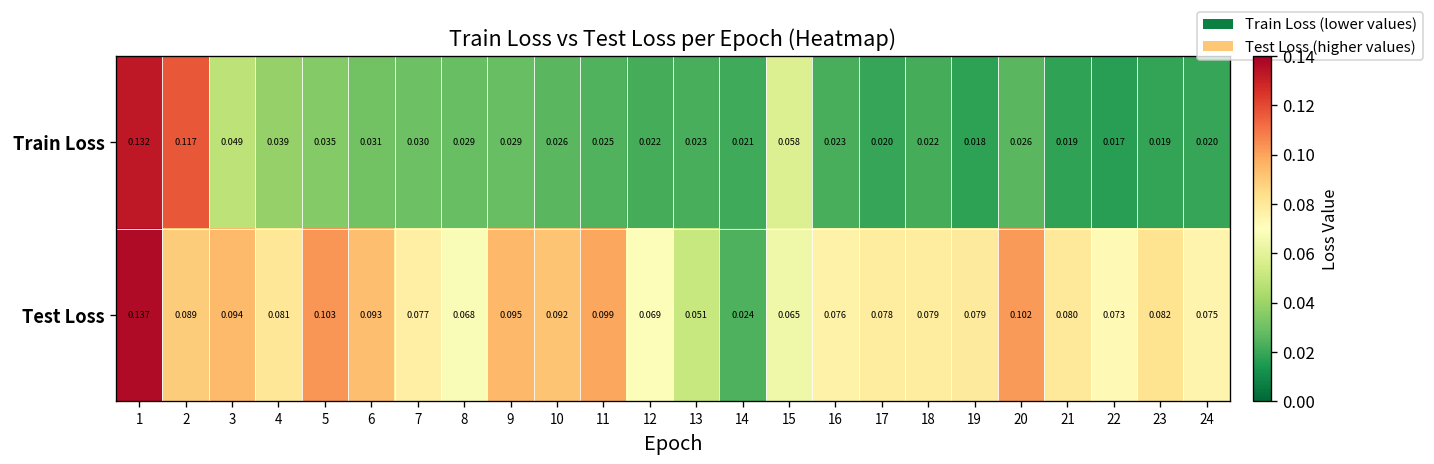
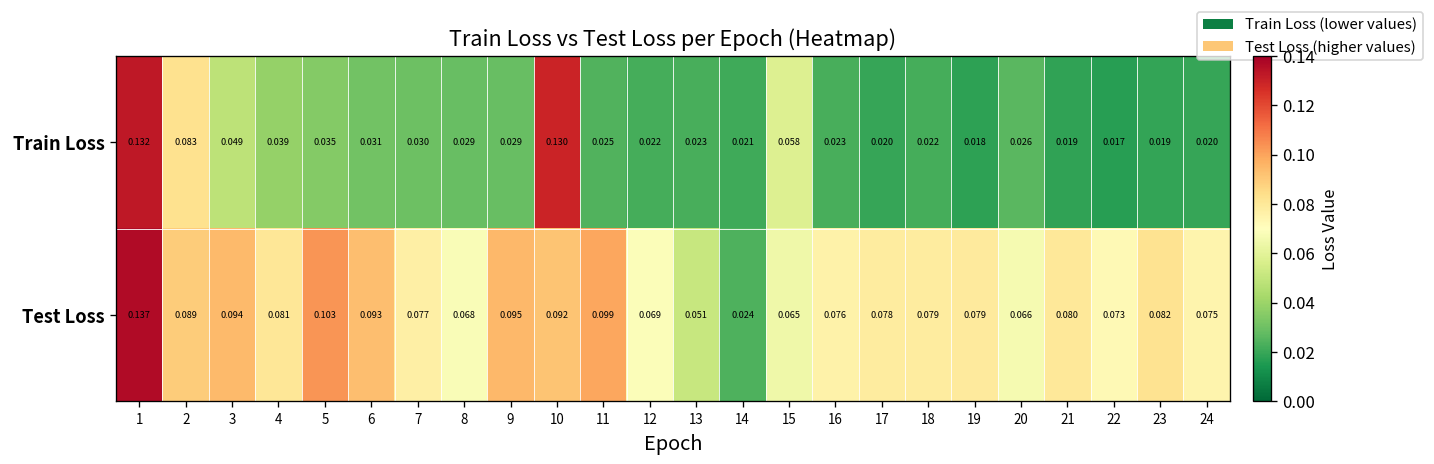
Train Loss, 2: 0.117 -> 0.083
Train Loss, 10: 0.026 -> 0.130
Test Loss, 20: 0.102 -> 0.066
